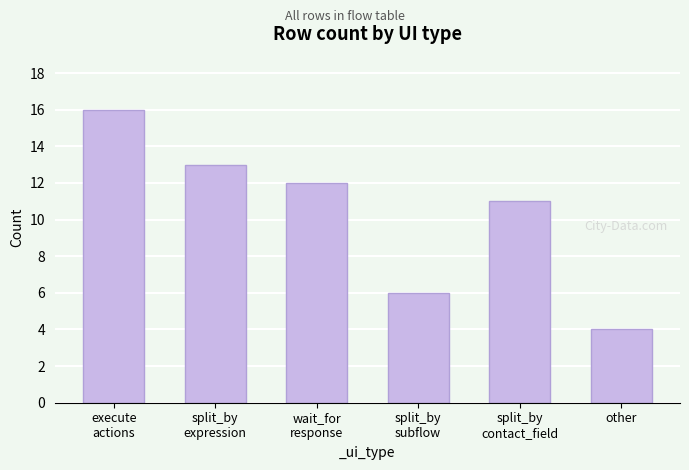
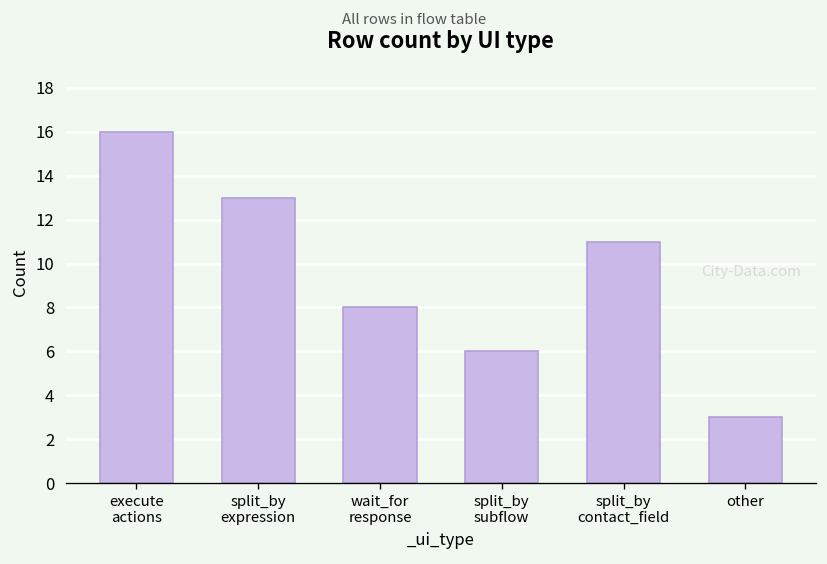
wait_for response: 12 -> 8
other: 4 -> 3
